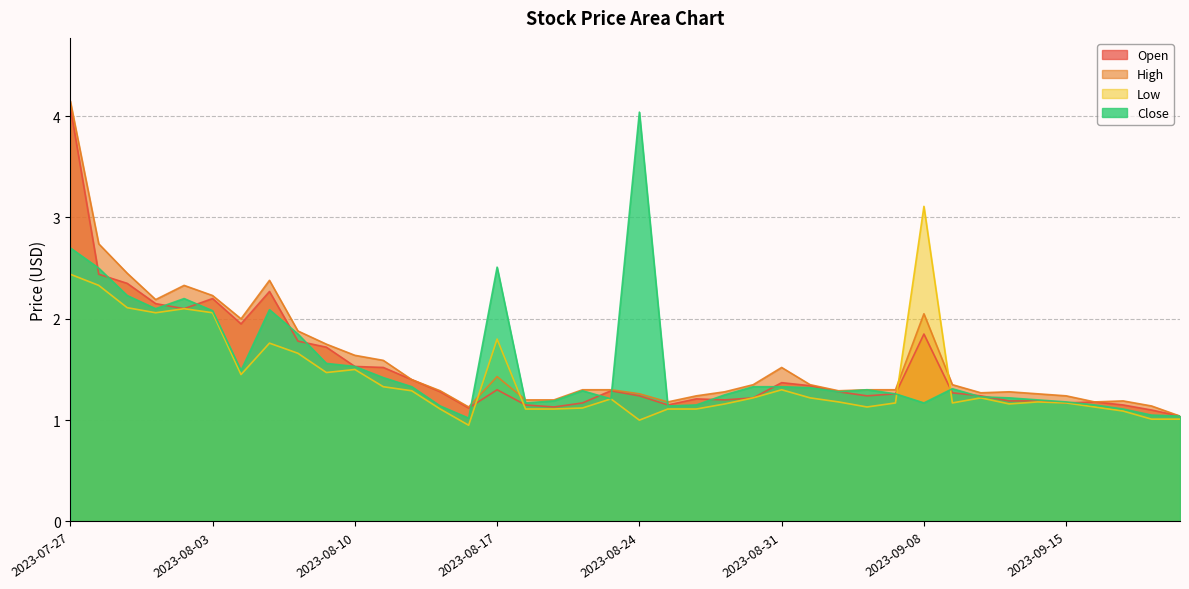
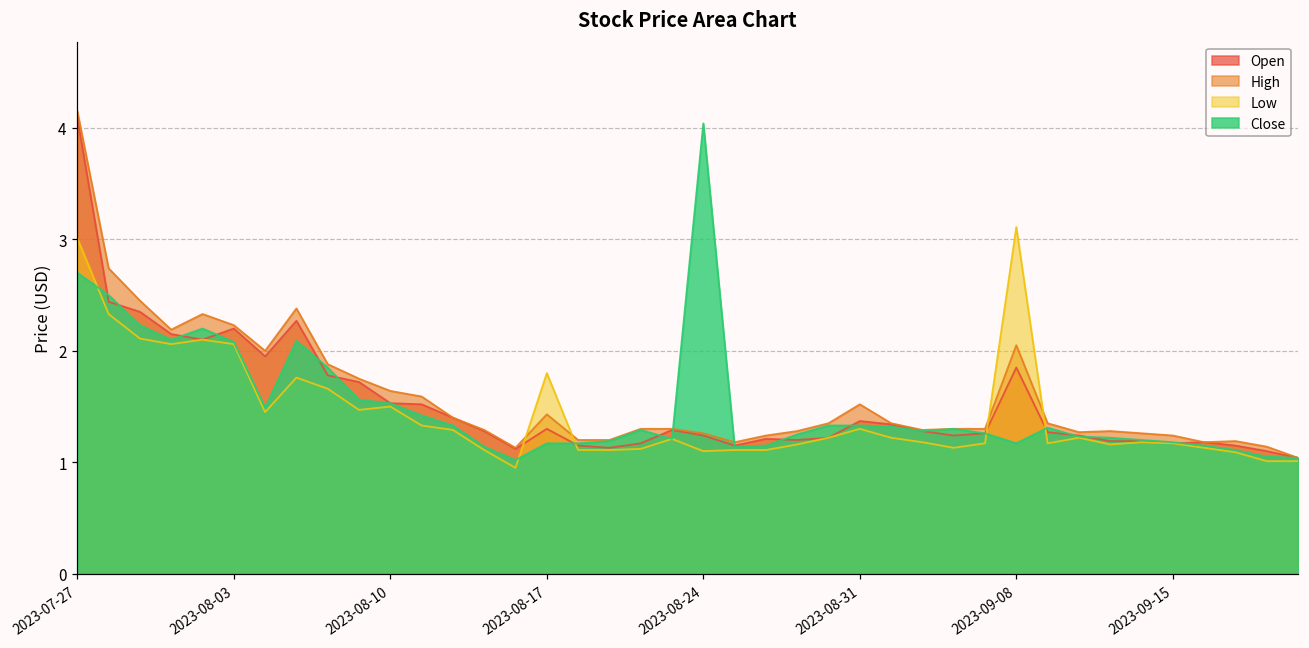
Low, 2023-07-27: 2.44 -> 3.01
Close, 2023-08-17: 2.51 -> 1.17
Low, 2023-08-24: 1.0 -> 1.1
